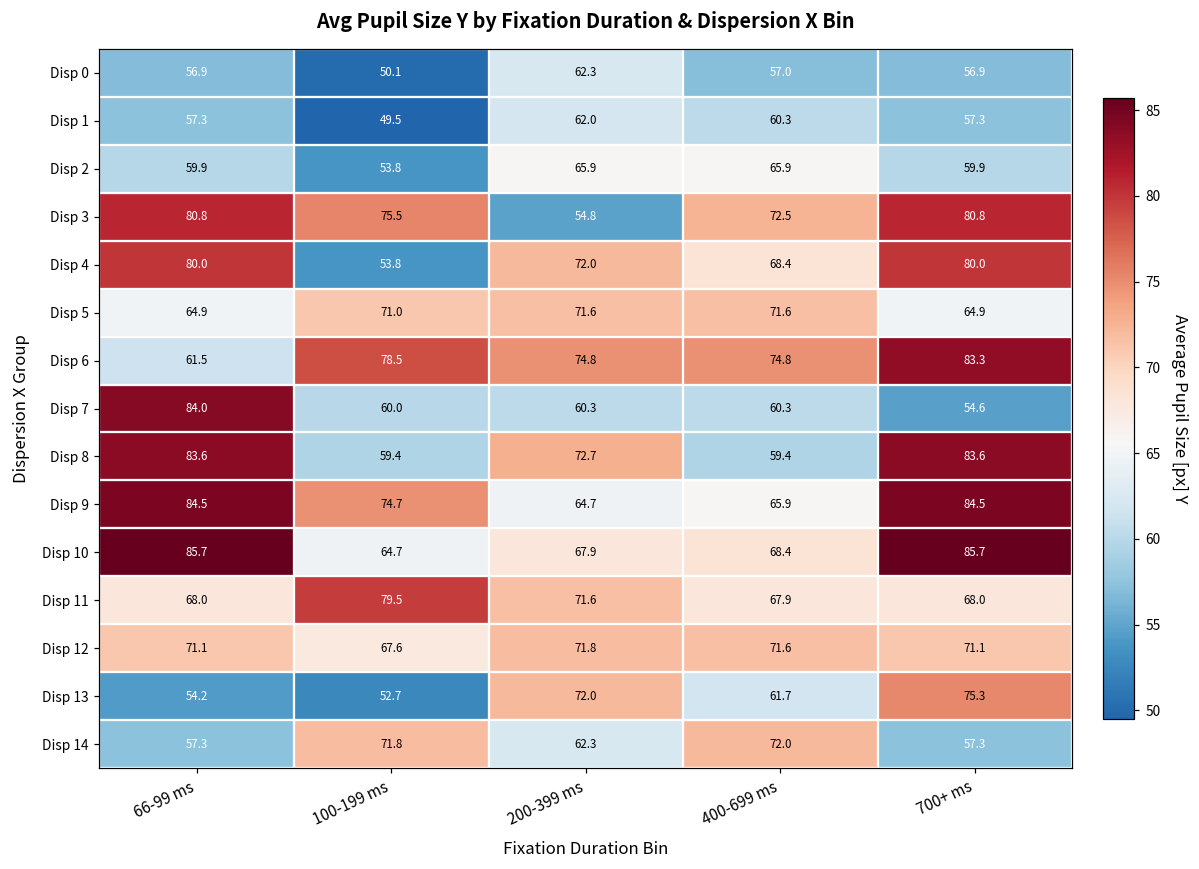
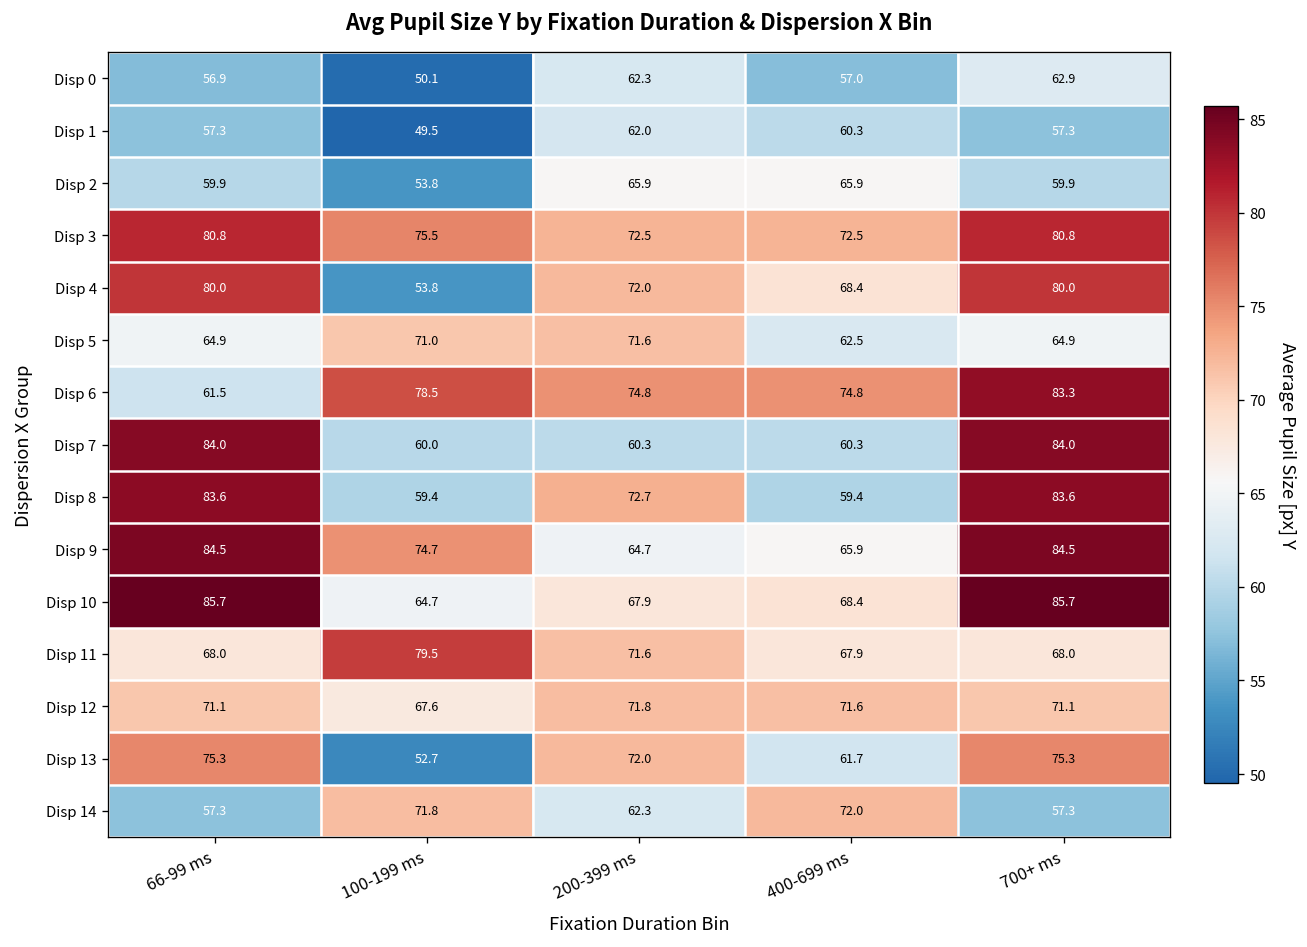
Disp 0, 700+ ms: 56.9 -> 62.9
Disp 3, 200-399 ms: 54.8 -> 72.5
Disp 5, 400-699 ms: 71.6 -> 62.5
Disp 7, 700+ ms: 54.6 -> 84.0
Disp 13, 66-99 ms: 54.2 -> 75.3
